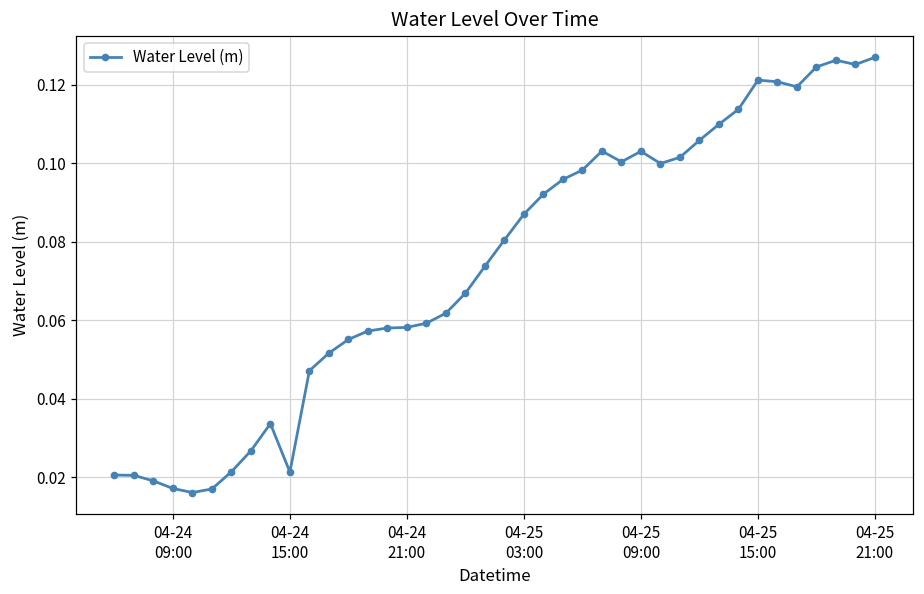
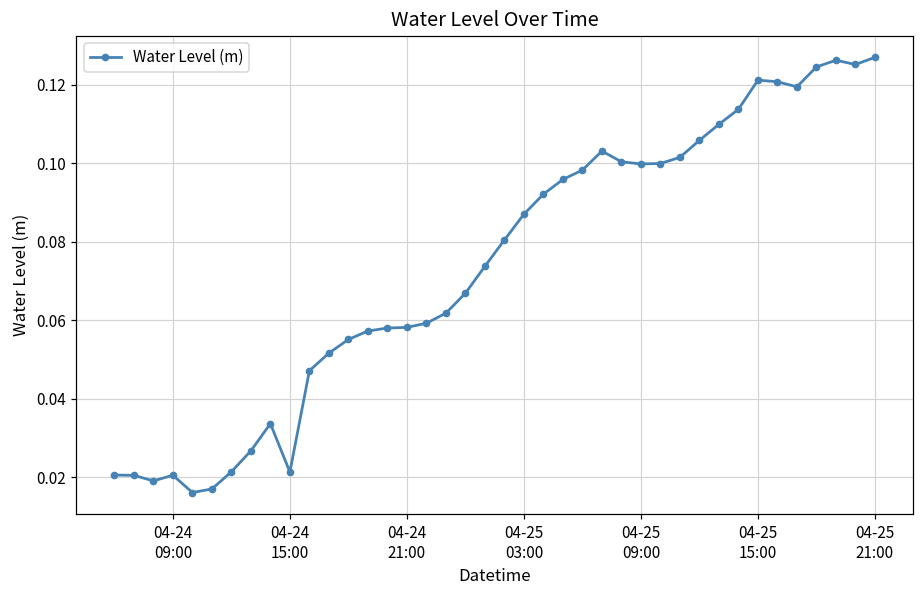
04-24 09:00: 0.017 -> 0.020
04-25 09:00: 0.103 -> 0.100
